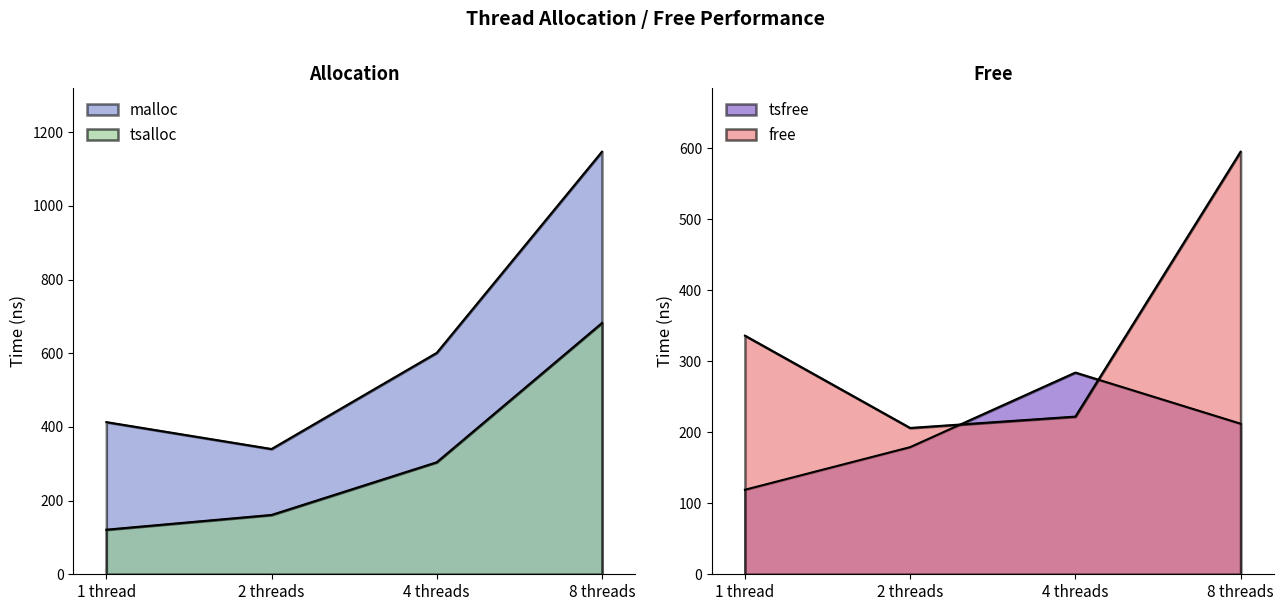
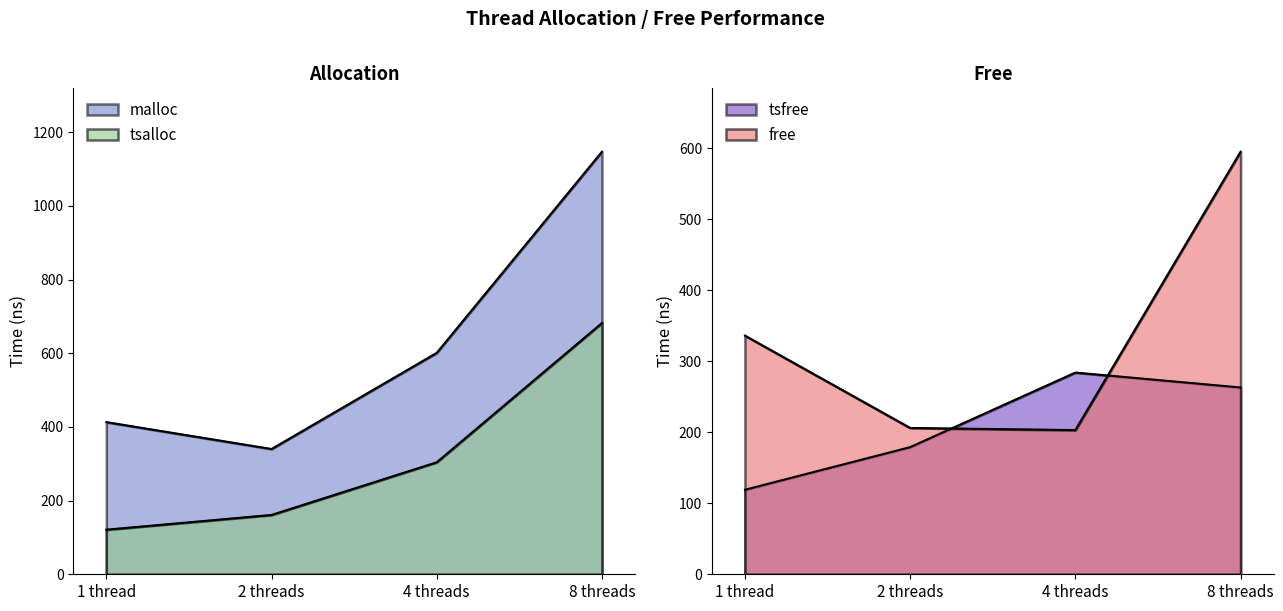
Free, free, 4 threads: 220 -> 200
Free, tsfree, 8 threads: 210 -> 260
